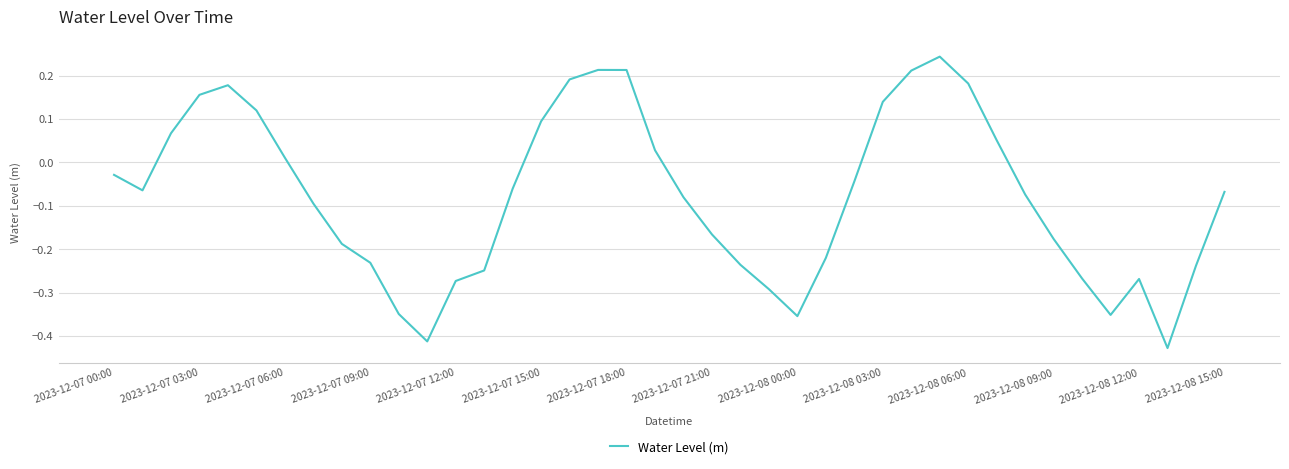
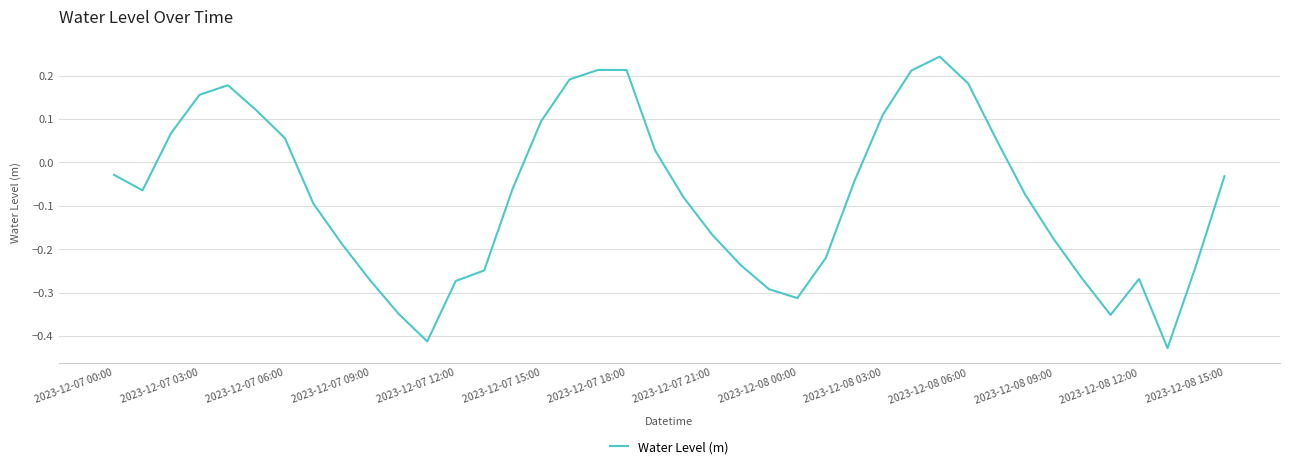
2023-12-07 06:00: 0.01 -> 0.06
2023-12-07 09:00: -0.23 -> -0.27
2023-12-08 00:00: -0.35 -> -0.31
2023-12-08 03:00: 0.14 -> 0.11
2023-12-08 15:00: -0.07 -> -0.03
